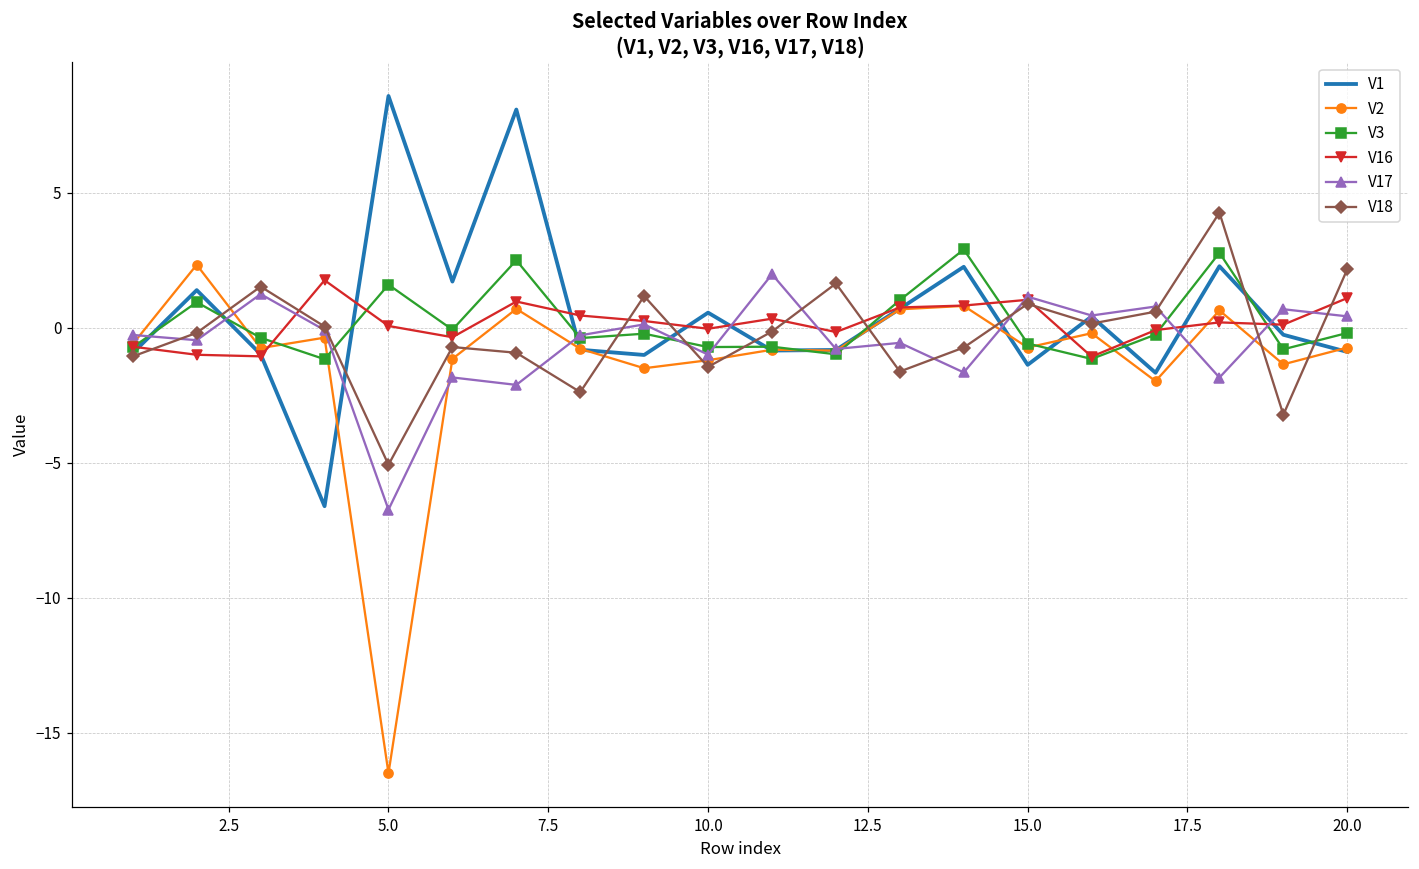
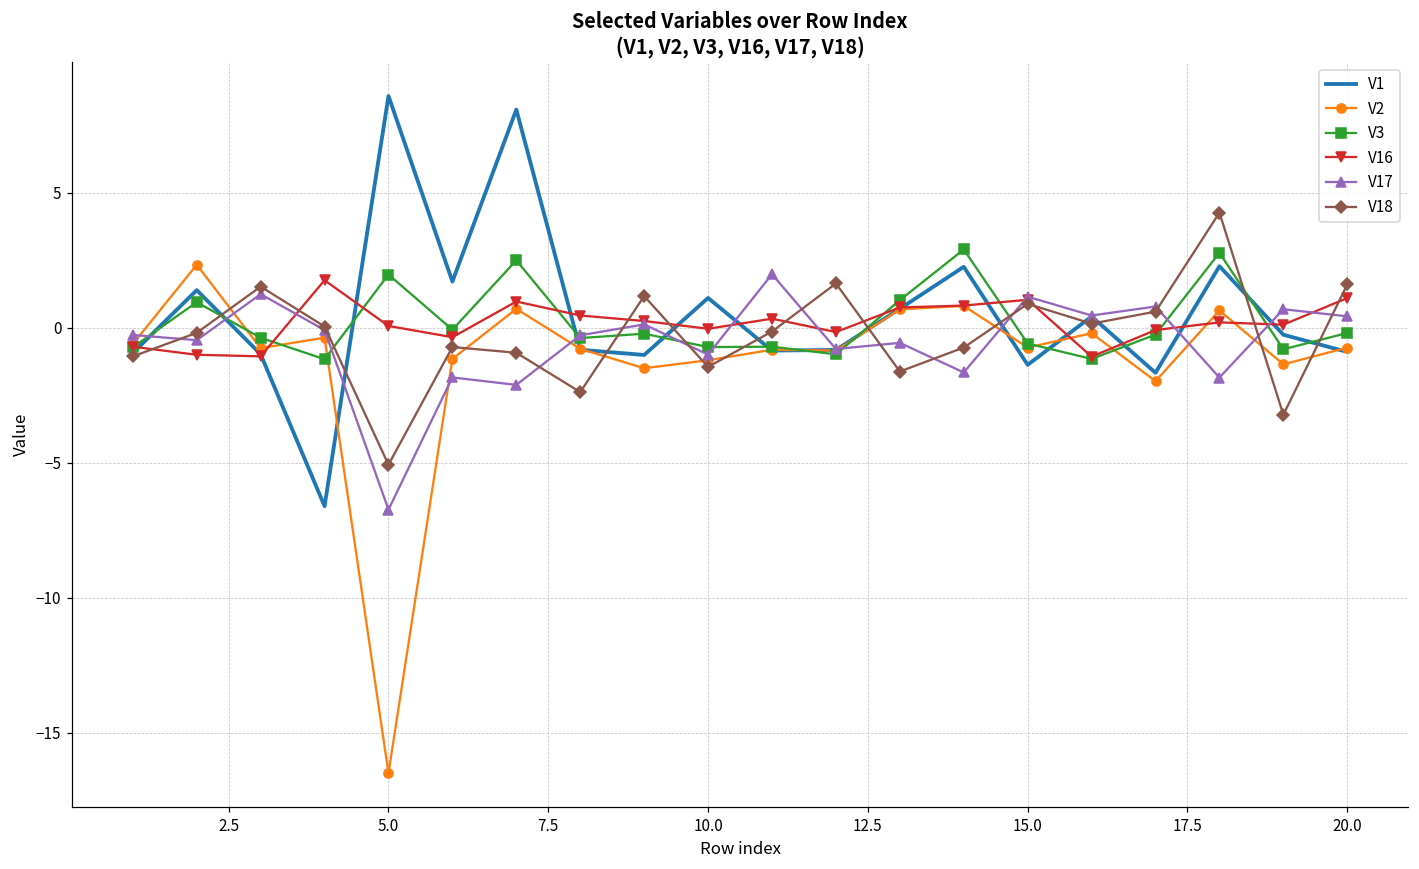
V3, 5.0: 1.6 -> 2.0
V1, 10.0: 0.6 -> 1.1
V18, 20.0: 2.2 -> 1.6
